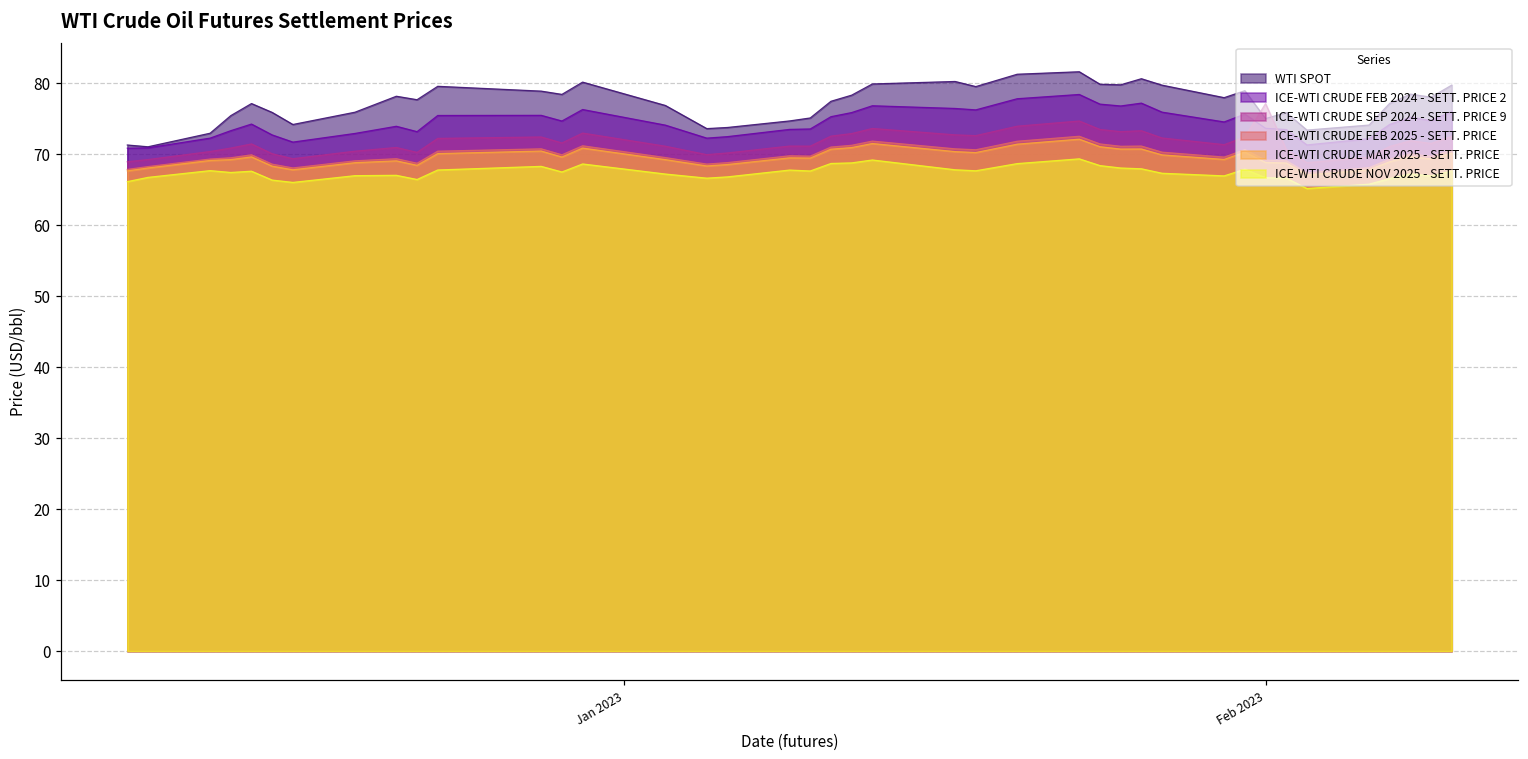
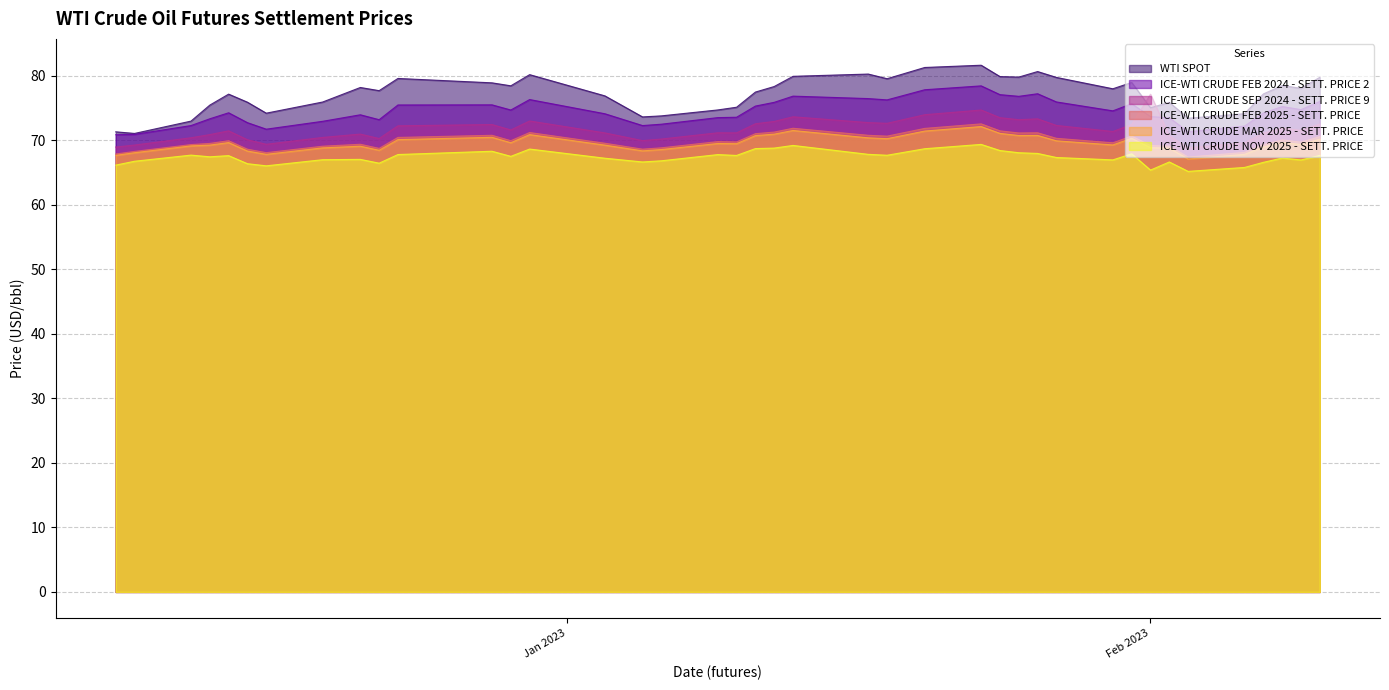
ICE-WTI CRUDE NOV 2025 - SETT. PRICE, Feb 2023: 67 -> 65
